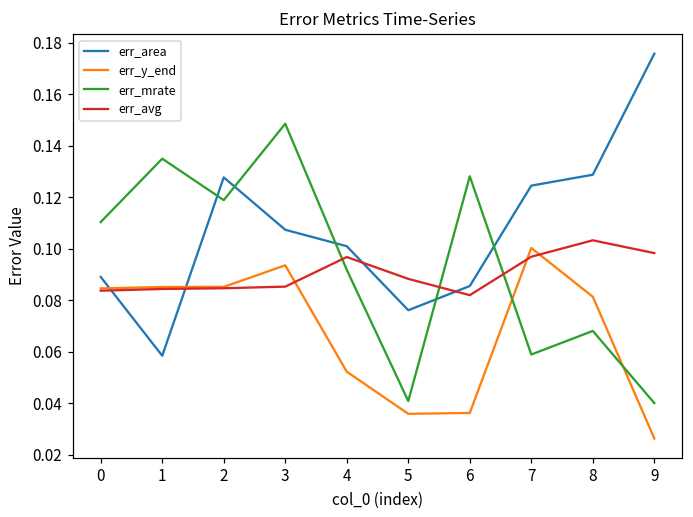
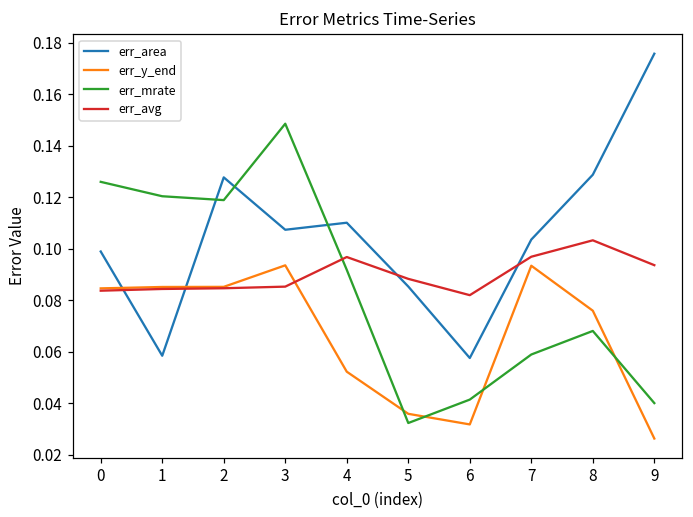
err_area, 0: 0.089 -> 0.099
err_mrate, 0: 0.110 -> 0.126
err_mrate, 1: 0.135 -> 0.120
err_area, 4: 0.101 -> 0.110
err_area, 5: 0.076 -> 0.085
err_mrate, 5: 0.041 -> 0.032
err_area, 6: 0.086 -> 0.058
err_y_end, 6: 0.036 -> 0.032
err_mrate, 6: 0.128 -> 0.041
err_area, 7: 0.125 -> 0.104
err_y_end, 7: 0.100 -> 0.093
err_y_end, 8: 0.081 -> 0.076
err_avg, 9: 0.098 -> 0.094
